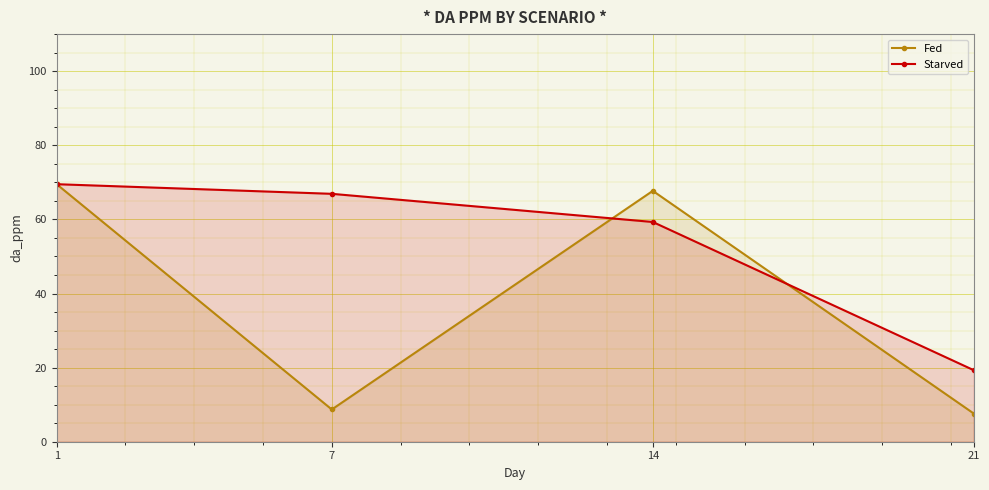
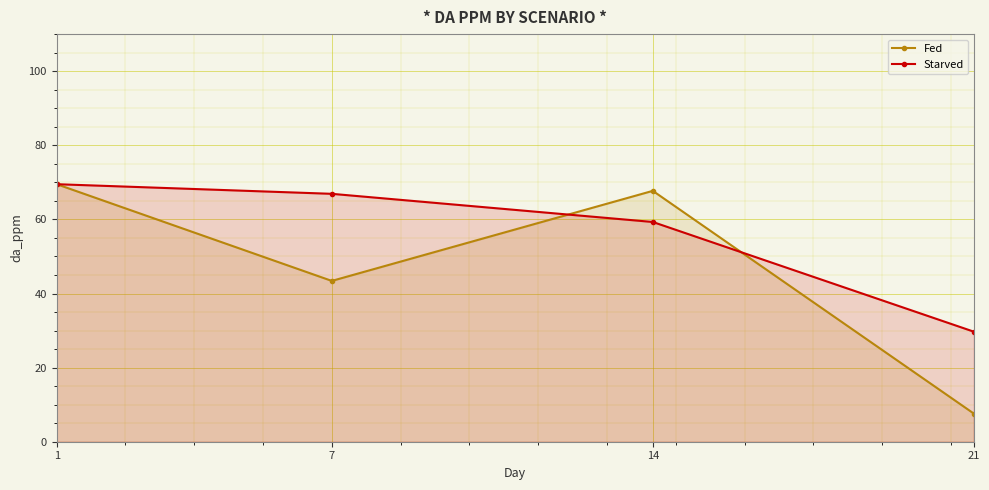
Fed, 7: 9 -> 43
Starved, 21: 19 -> 30
